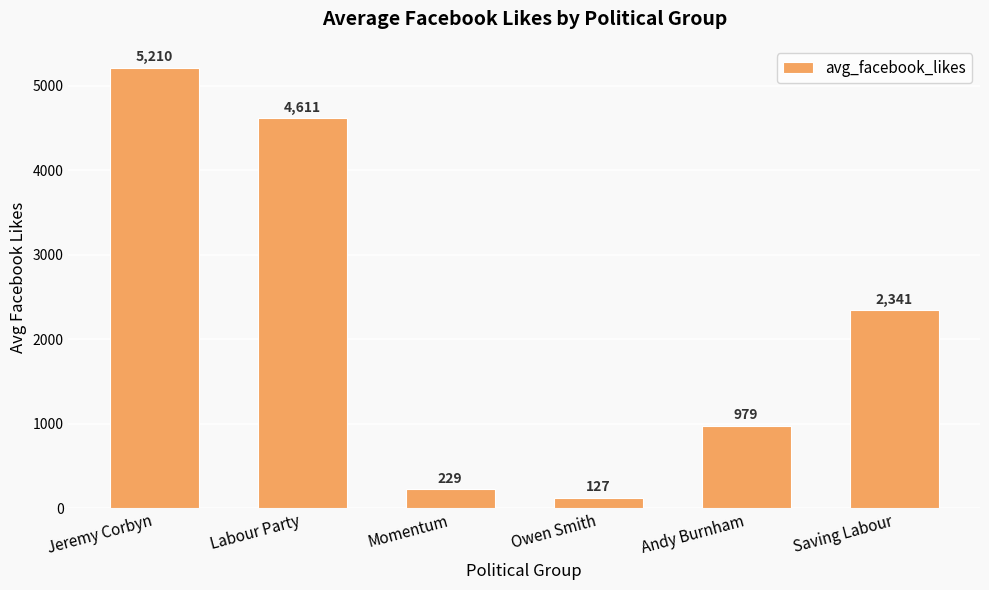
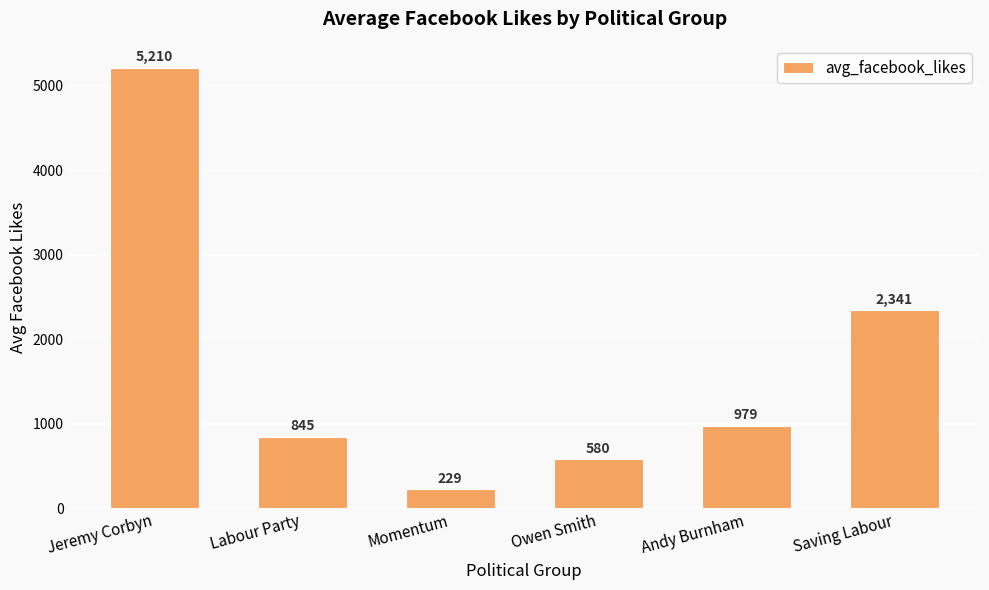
Labour Party: 4,611 -> 845
Owen Smith: 127 -> 580
